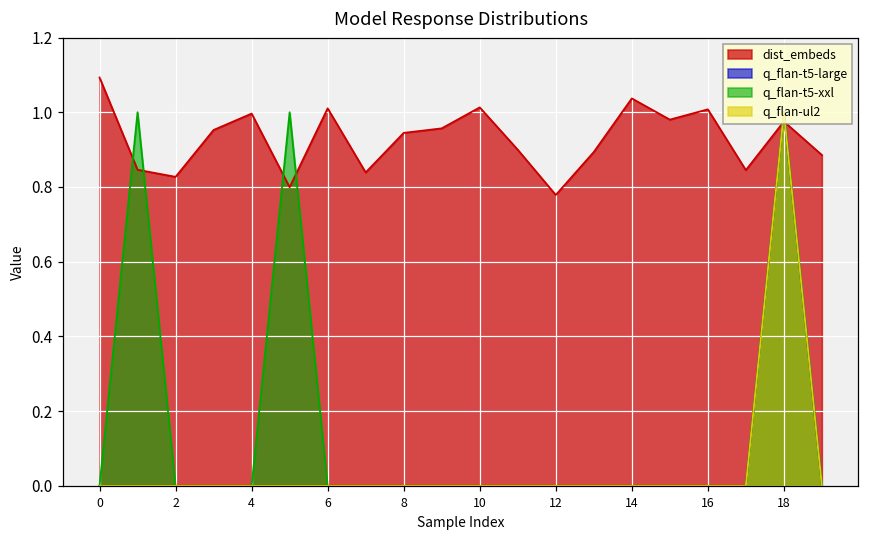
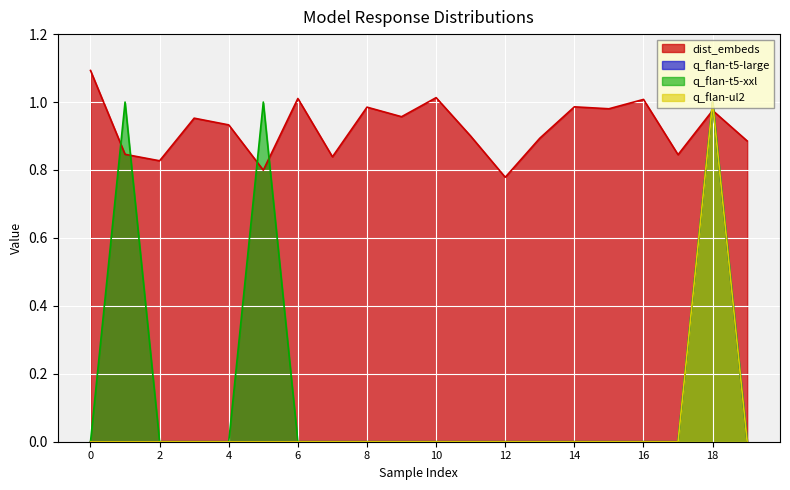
dist_embeds, 4: 1.00 -> 0.93
dist_embeds, 8: 0.94 -> 0.98
dist_embeds, 14: 1.04 -> 0.99
